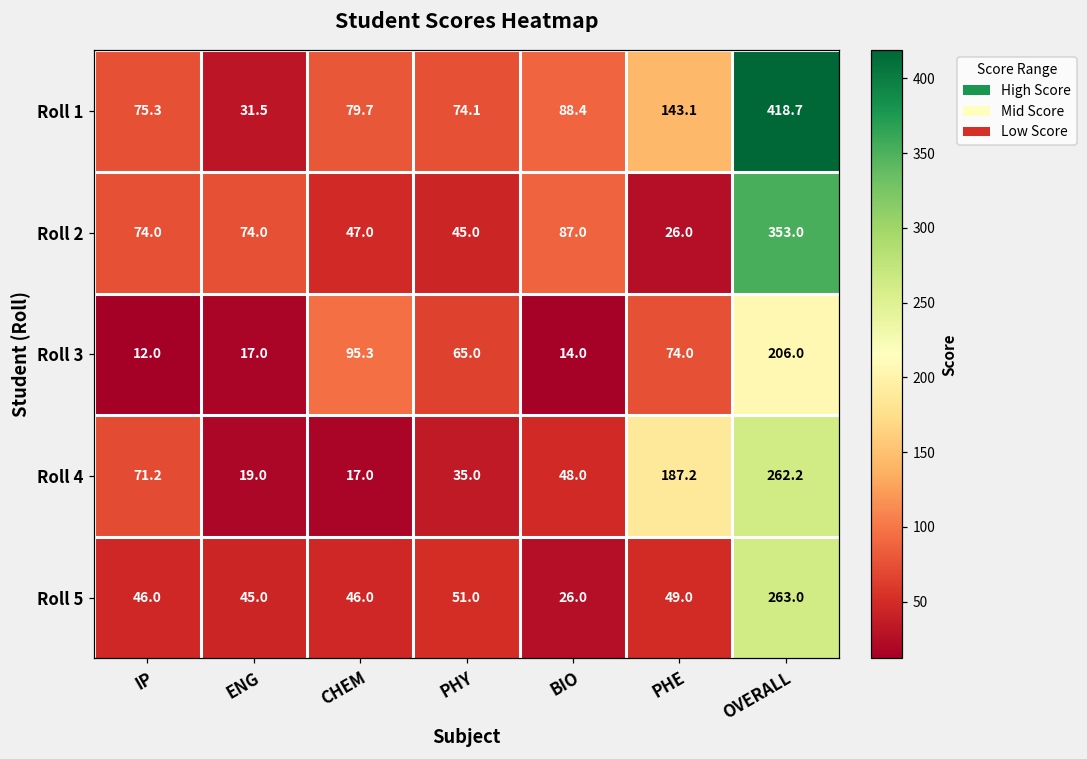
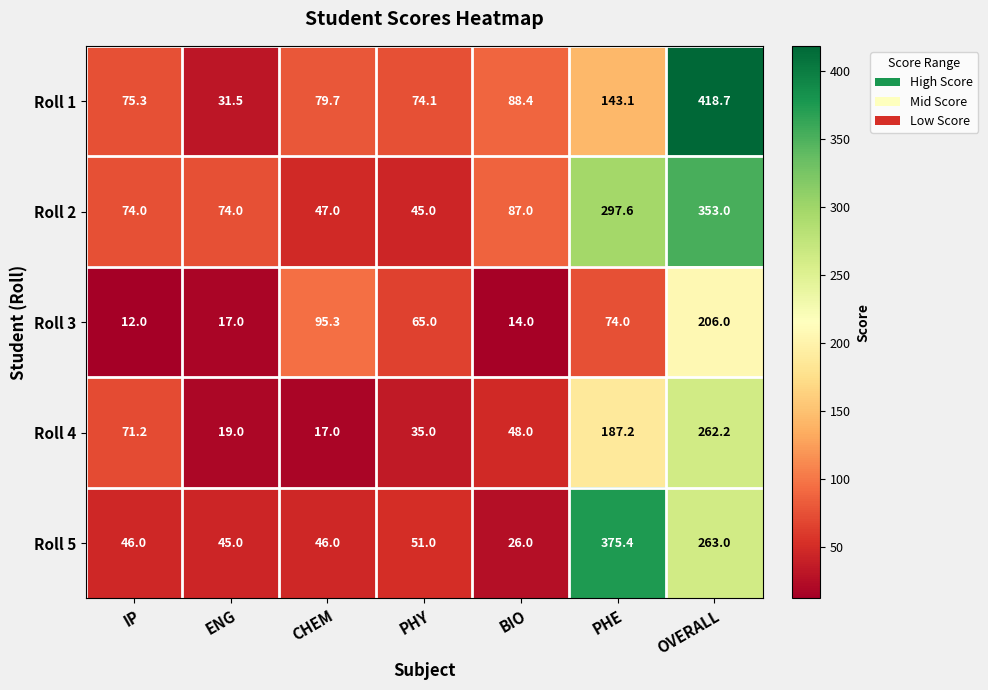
Roll 2, PHE: 26.0 -> 297.6
Roll 5, PHE: 49.0 -> 375.4
